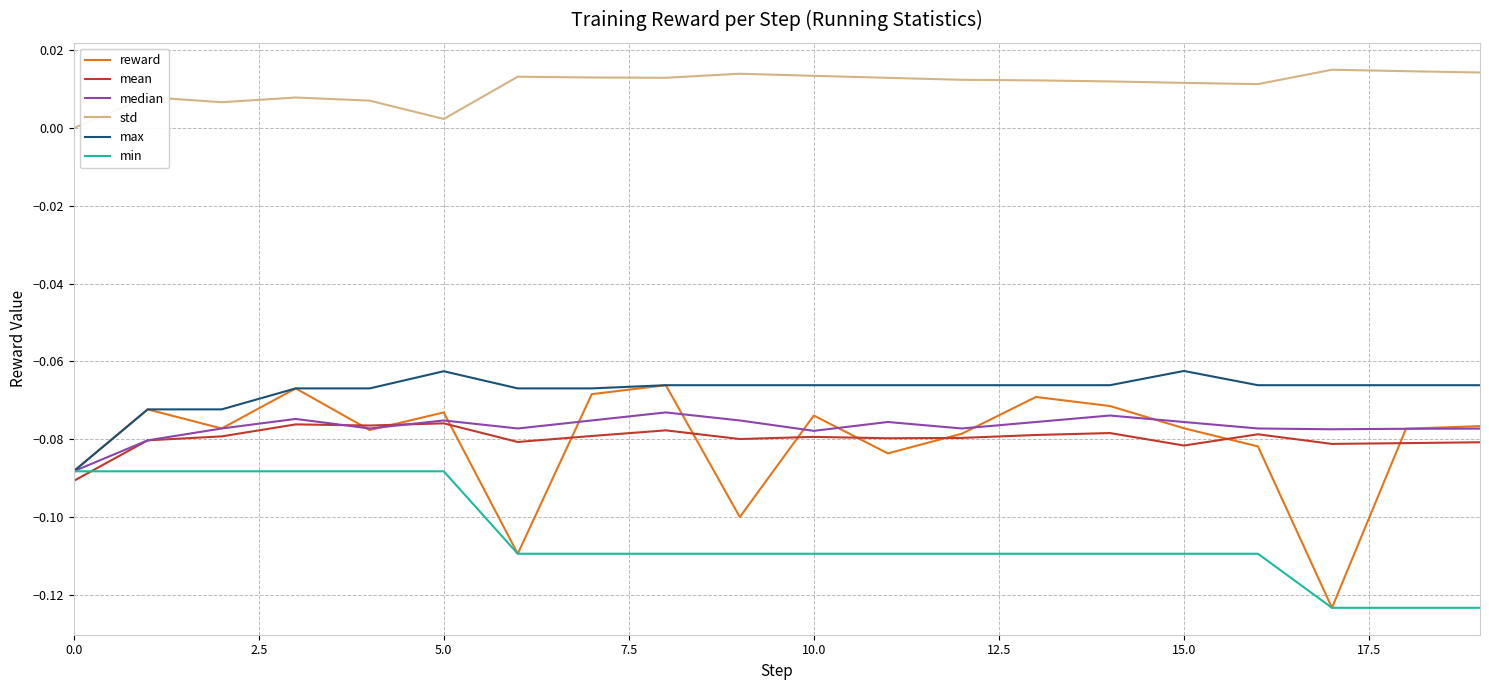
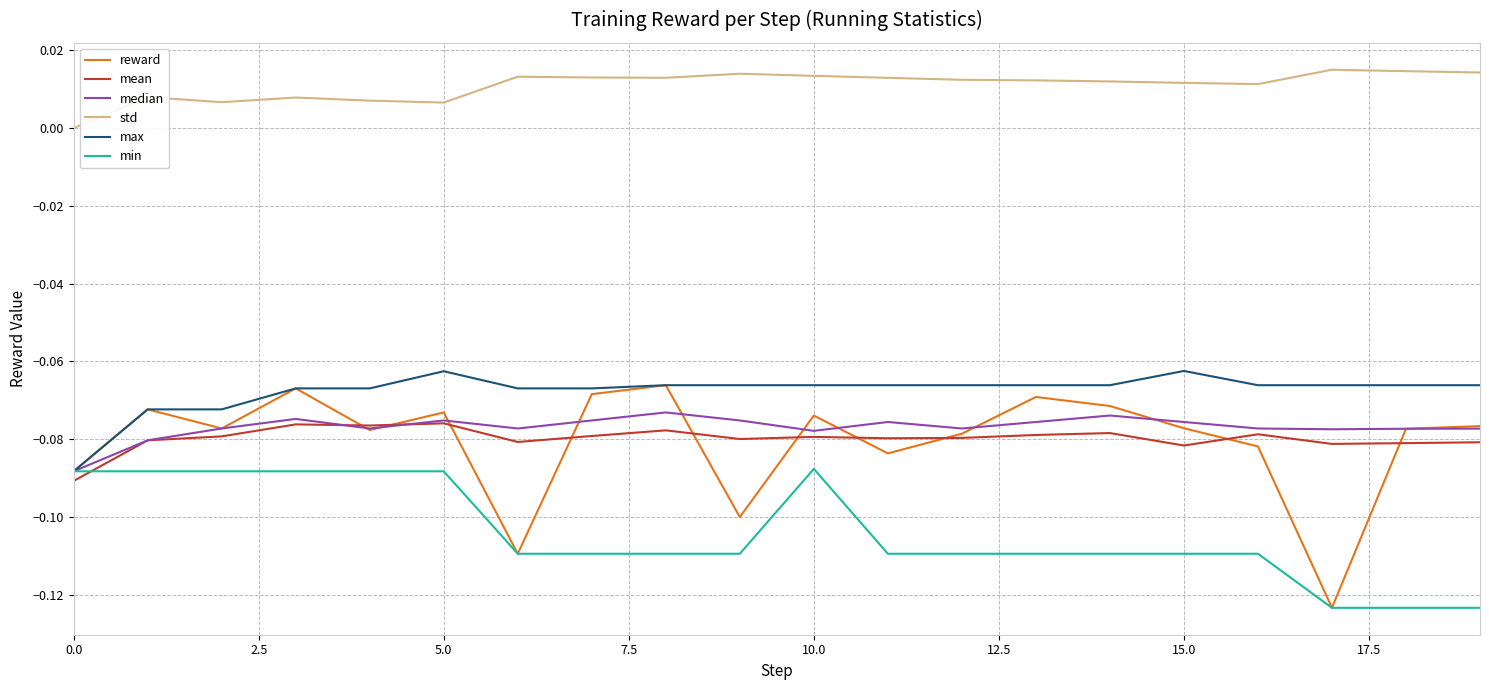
std, 5.0: 0.002 -> 0.007
min, 10.0: -0.109 -> -0.088
